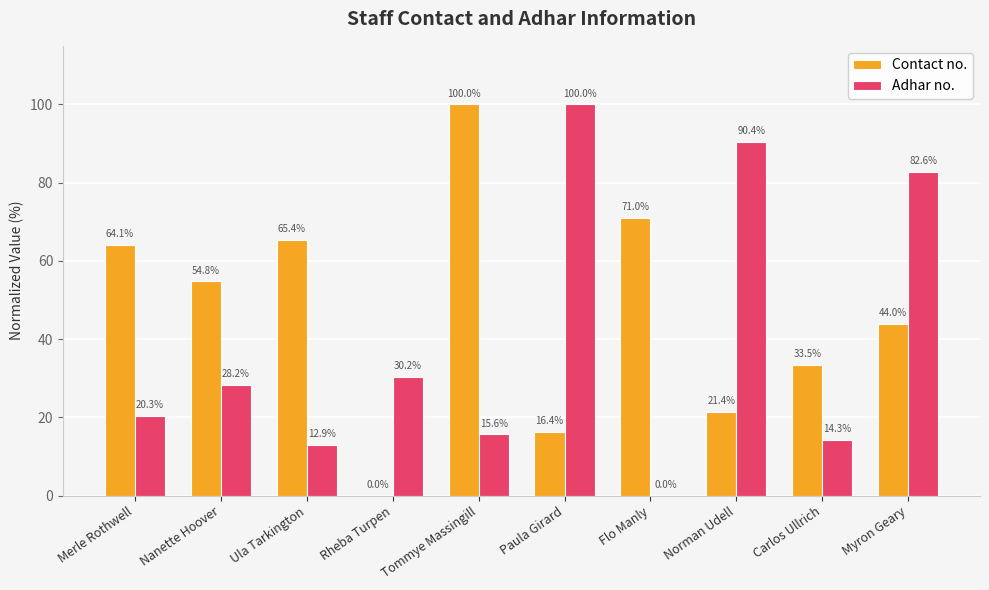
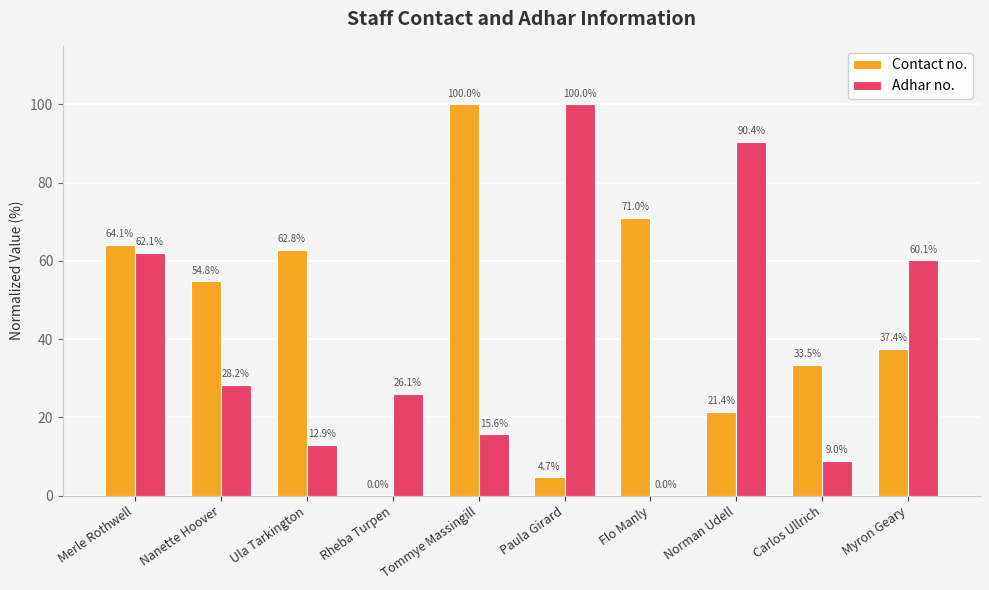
Adhar no., Merle Rothwell: 20.3% -> 62.1%
Contact no., Ula Tarkington: 65.4% -> 62.8%
Adhar no., Rheba Turpen: 30.2% -> 26.1%
Contact no., Paula Girard: 16.4% -> 4.7%
Adhar no., Carlos Ullrich: 14.3% -> 9.0%
Contact no., Myron Geary: 44.0% -> 37.4%
Adhar no., Myron Geary: 82.6% -> 60.1%
